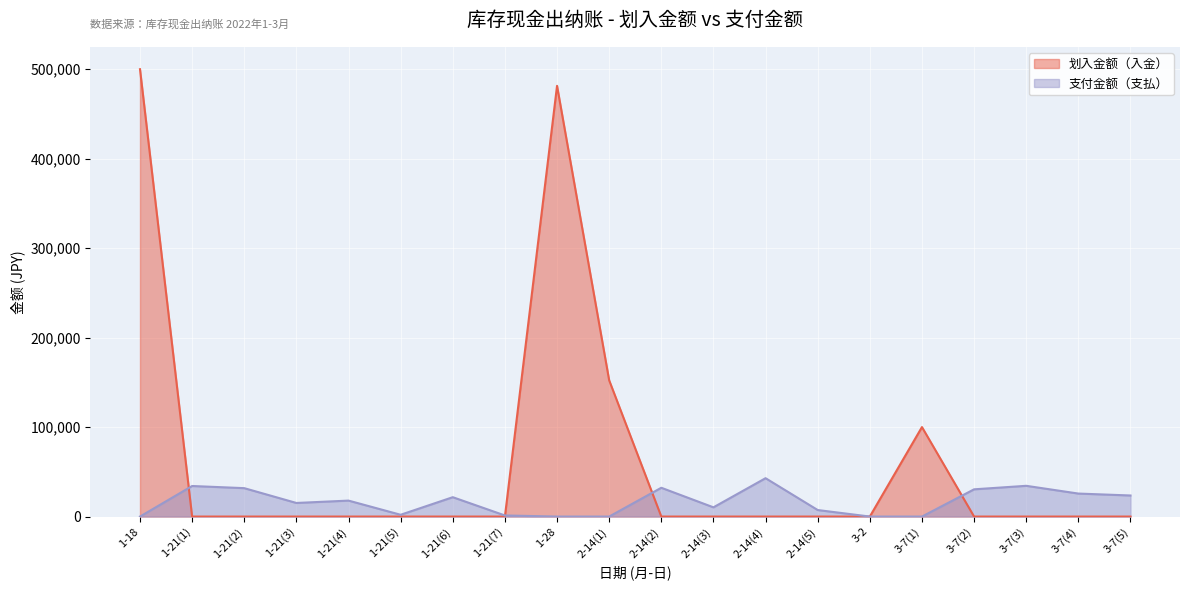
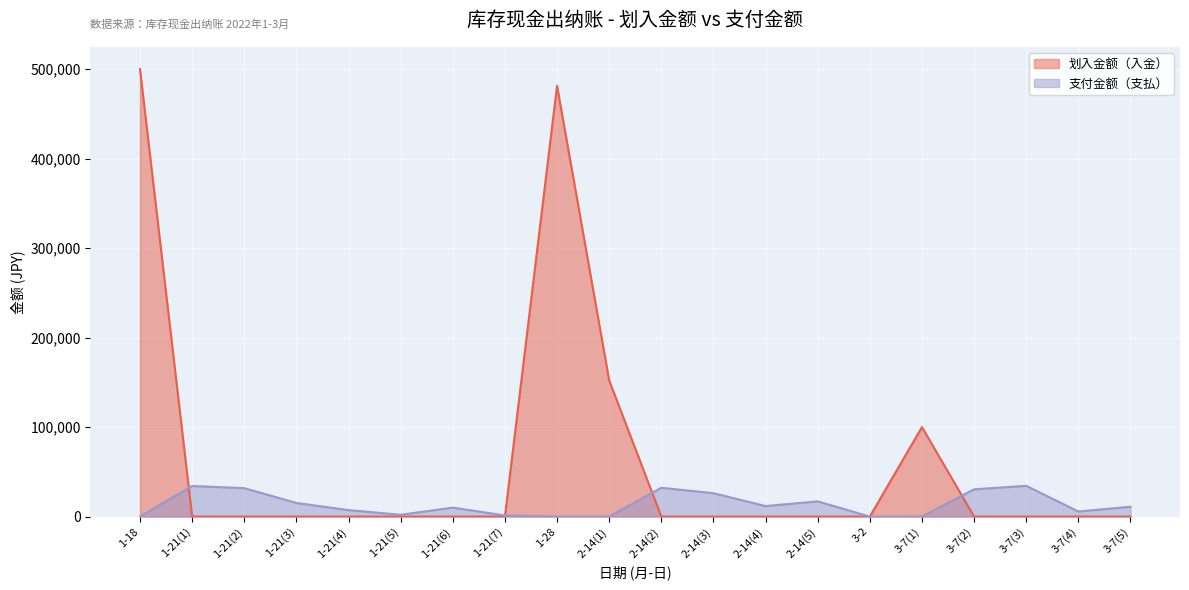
支付金额（支払）, 1-21(4): 20,000 -> 10,000
支付金额（支払）, 1-21(6): 20,000 -> 10,000
支付金额（支払）, 2-14(3): 10,000 -> 30,000
支付金额（支払）, 2-14(4): 40,000 -> 10,000
支付金额（支払）, 2-14(5): 10,000 -> 20,000
支付金额（支払）, 3-7(4): 30,000 -> 10,000
支付金额（支払）, 3-7(5): 20,000 -> 10,000
